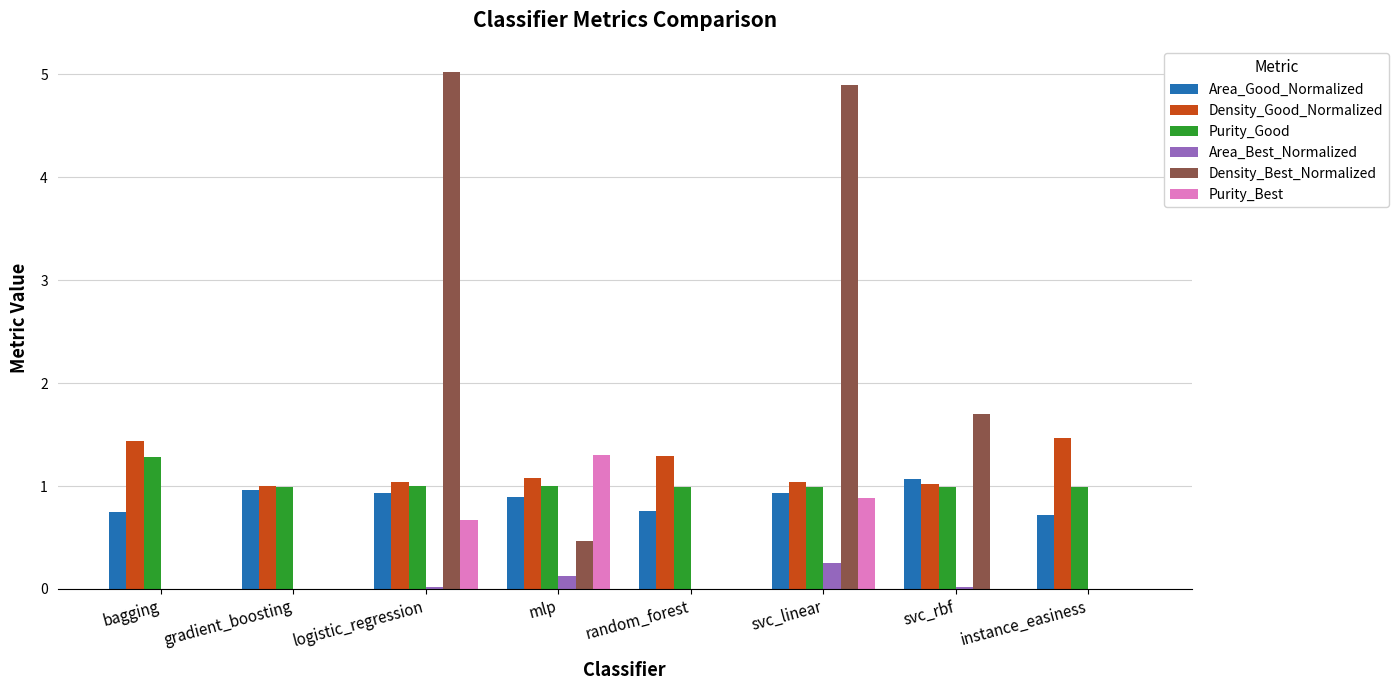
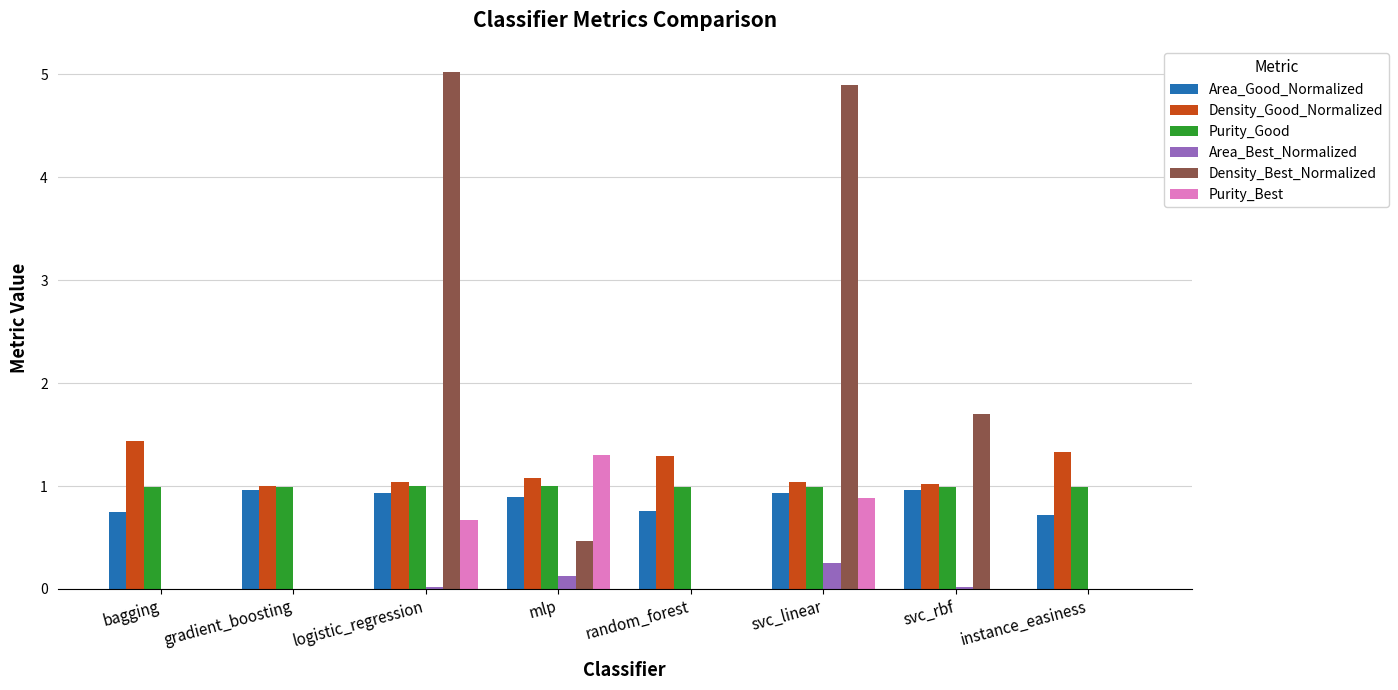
Purity_Good, bagging: 1.28 -> 0.99
Area_Good_Normalized, svc_rbf: 1.07 -> 0.96
Density_Good_Normalized, instance_easiness: 1.46 -> 1.33
